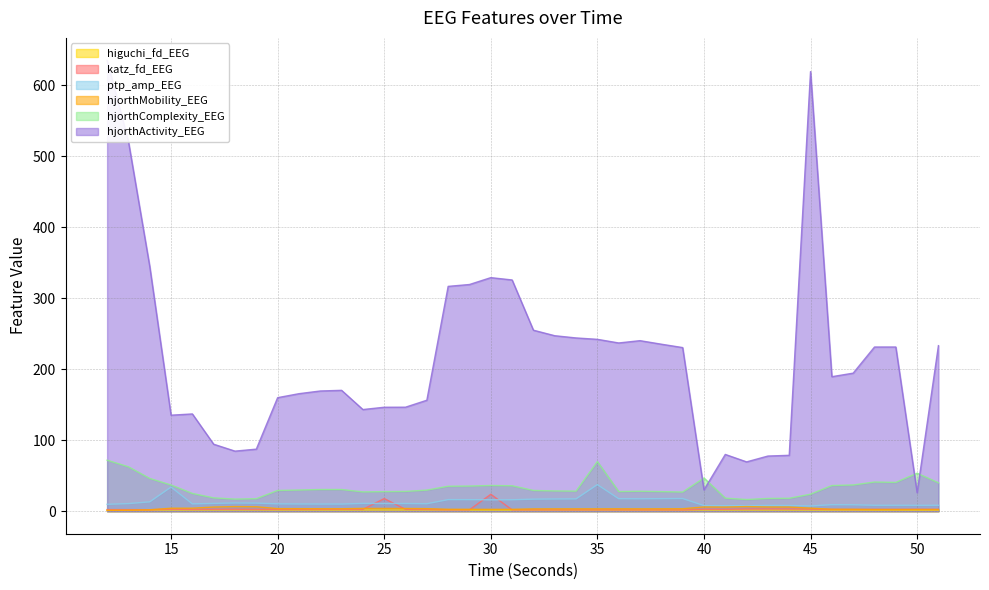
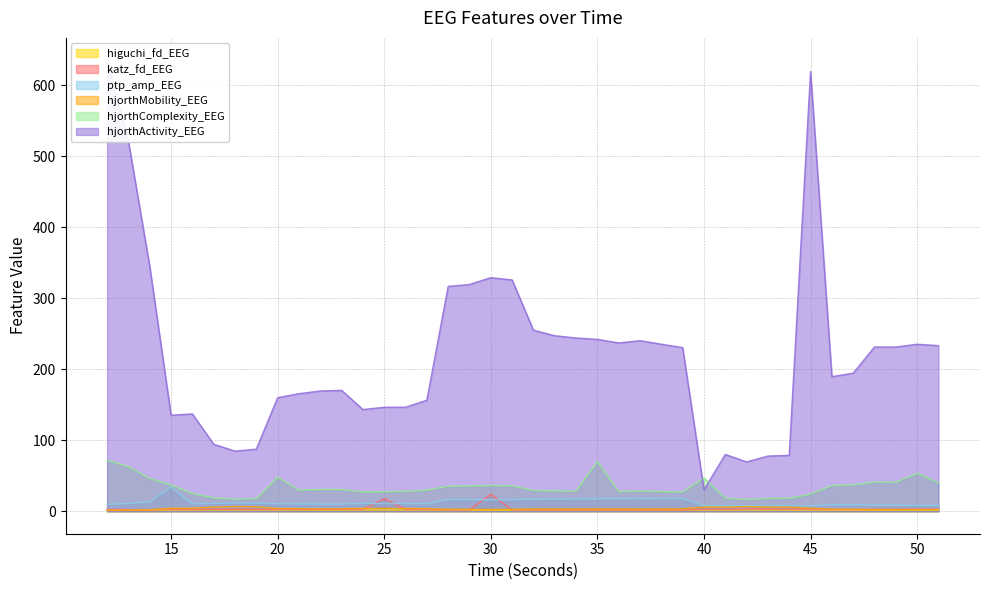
hjorthComplexity_EEG, 20: 30 -> 50
ptp_amp_EEG, 35: 40 -> 20
hjorthActivity_EEG, 50: 30 -> 240
